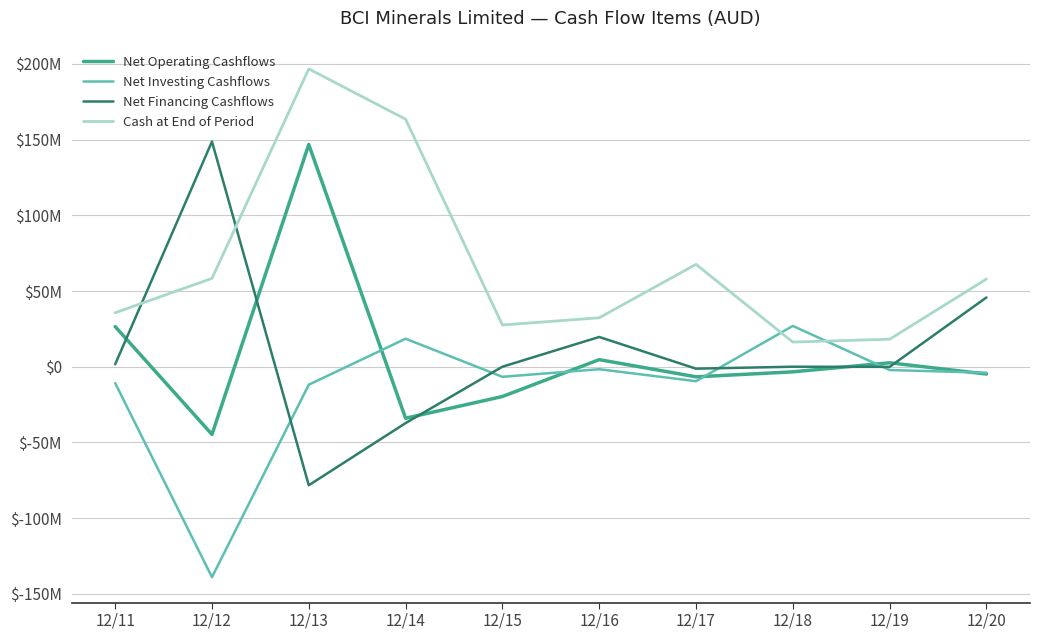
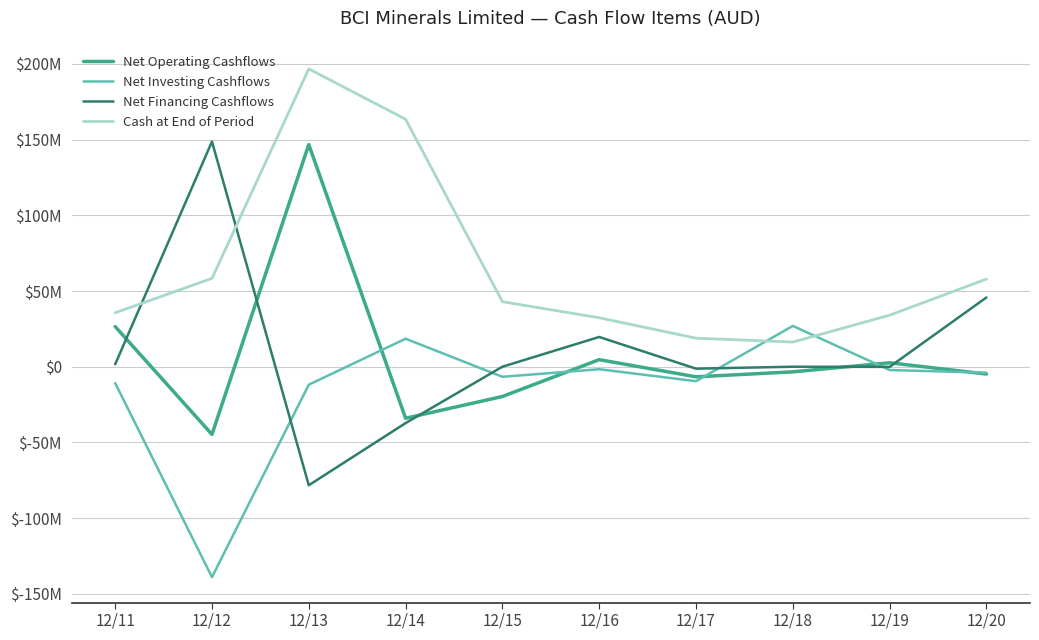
Cash at End of Period, 12/15: $28000000 -> $43000000
Cash at End of Period, 12/17: $68000000 -> $19000000
Cash at End of Period, 12/19: $18000000 -> $34000000
